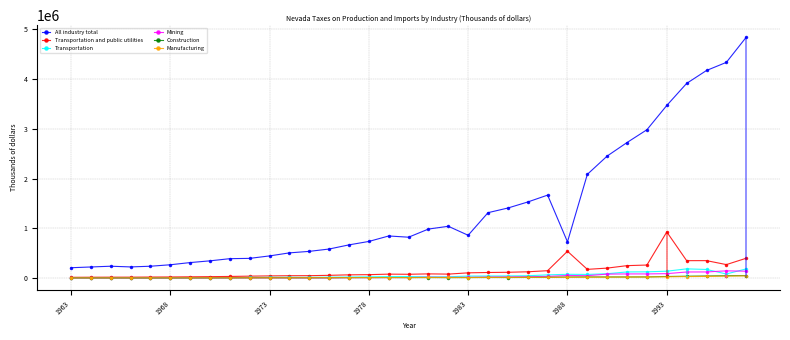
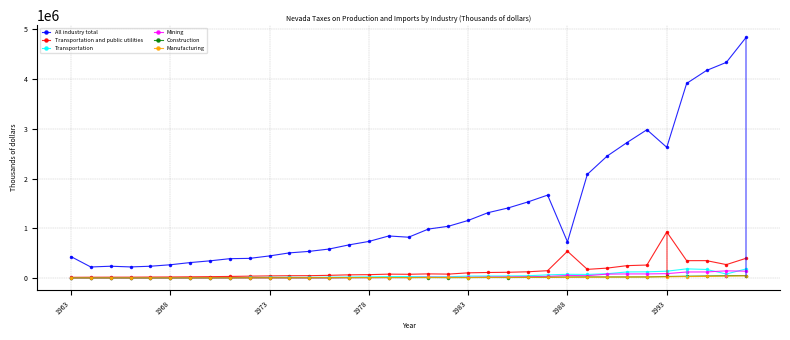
All industry total, 1963: 200000 -> 400000
All industry total, 1983: 900000 -> 1200000
All industry total, 1993: 3500000 -> 2600000
